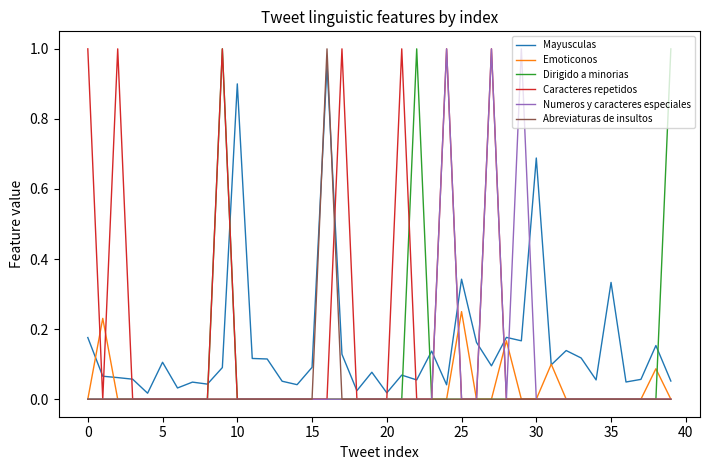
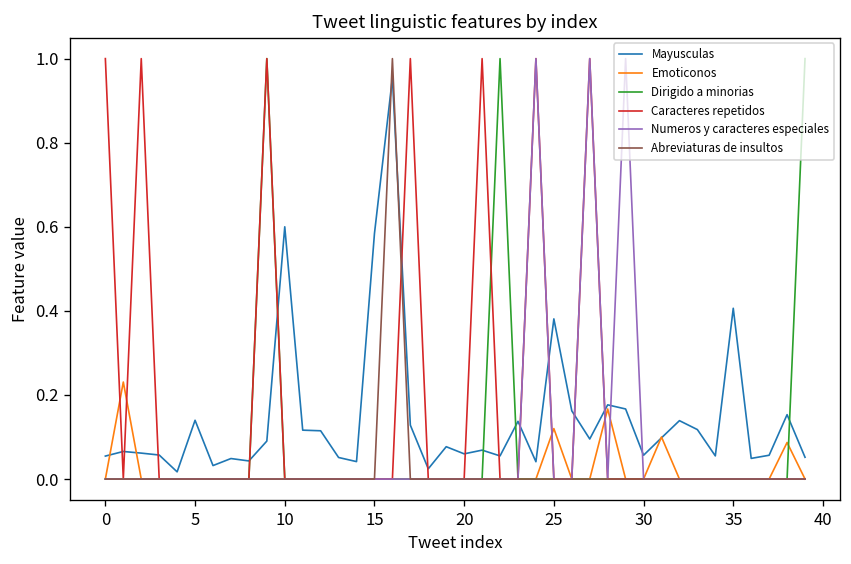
Mayusculas, 0: 0.18 -> 0.05
Mayusculas, 5: 0.11 -> 0.14
Mayusculas, 10: 0.9 -> 0.6
Mayusculas, 15: 0.09 -> 0.58
Mayusculas, 20: 0.02 -> 0.06
Mayusculas, 25: 0.34 -> 0.38
Emoticonos, 25: 0.25 -> 0.12
Mayusculas, 30: 0.69 -> 0.06
Mayusculas, 35: 0.33 -> 0.41
